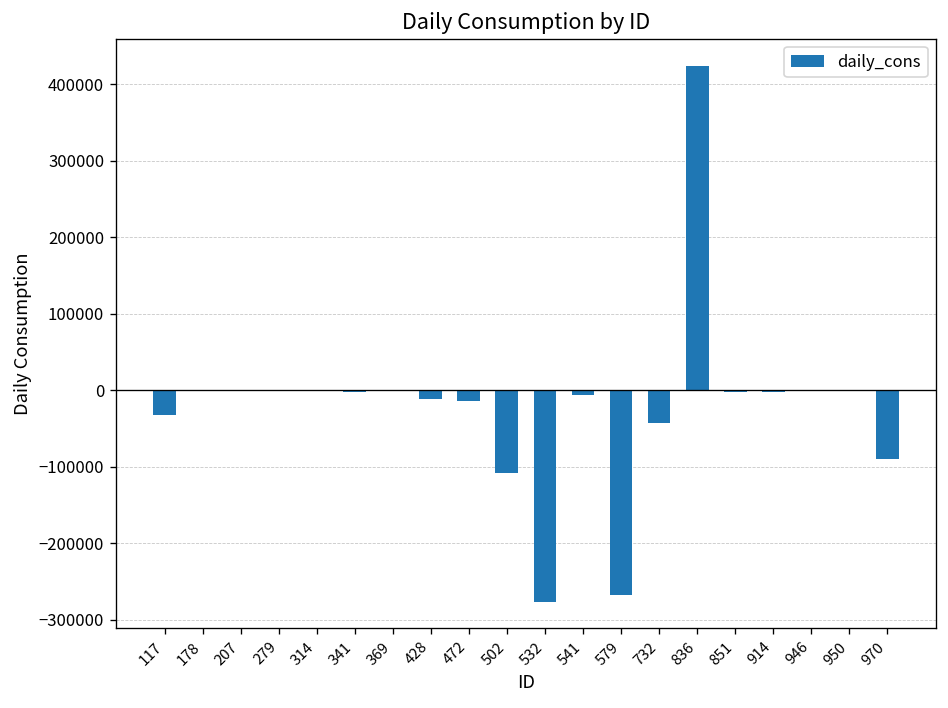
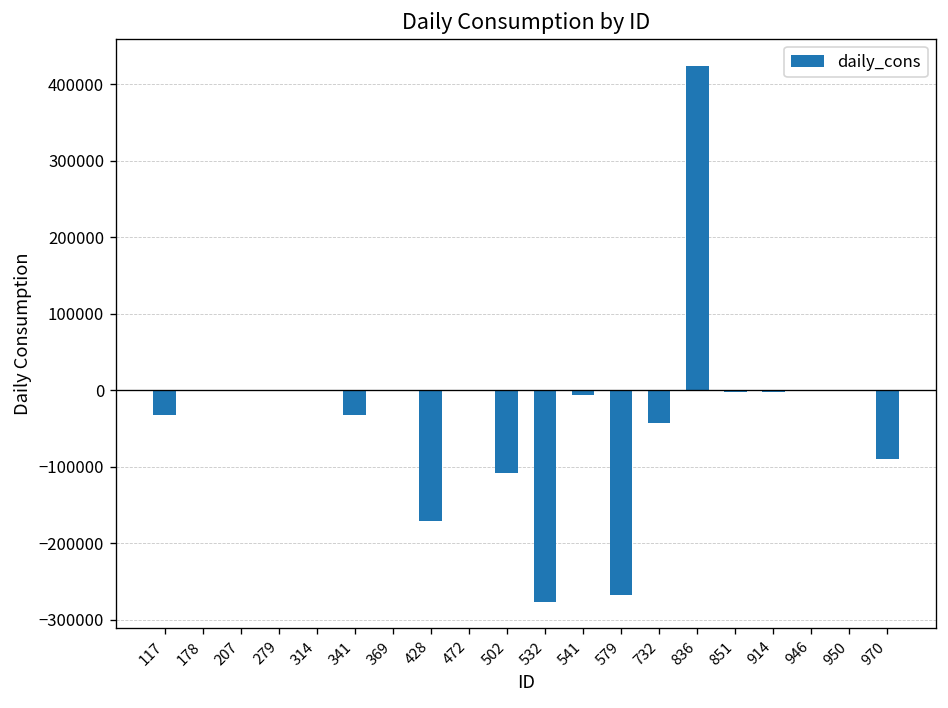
341: 0 -> -30000
428: -10000 -> -170000
472: -10000 -> 0
